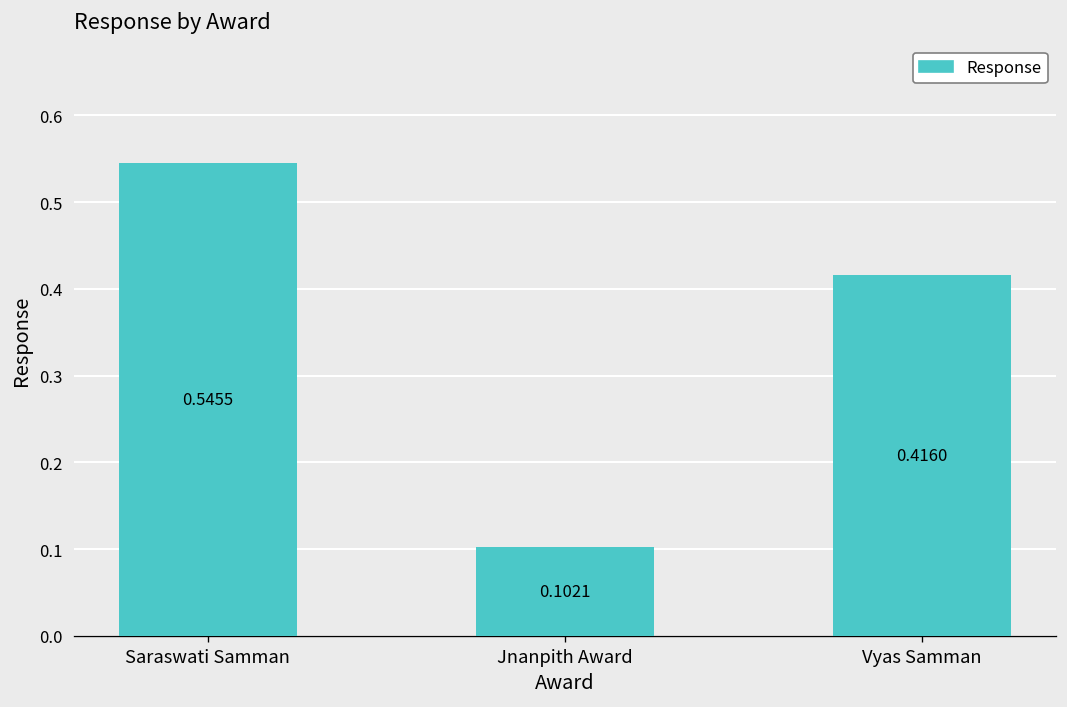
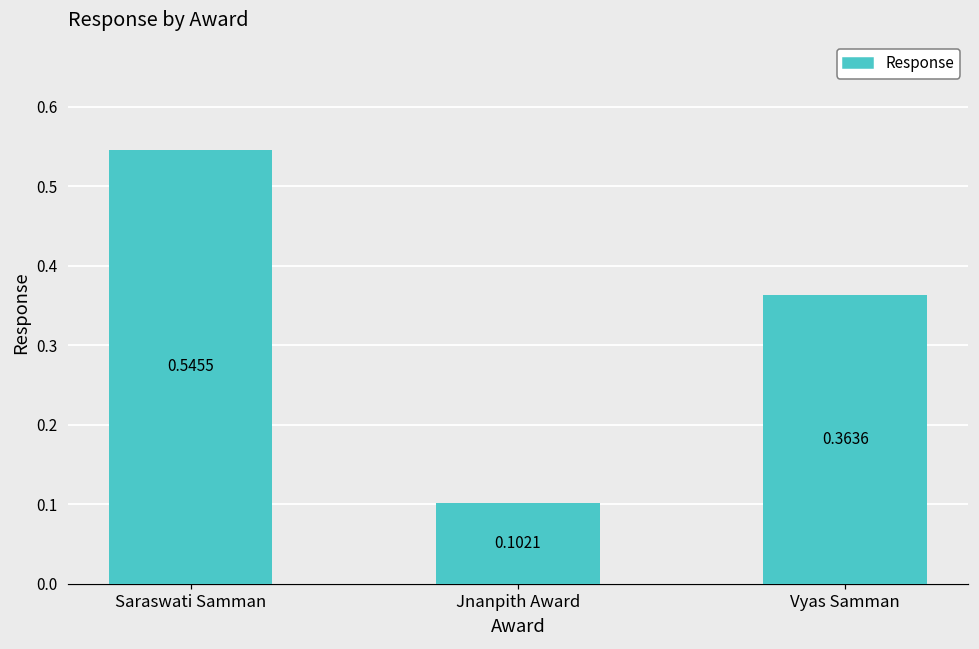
Vyas Samman: 0.4160 -> 0.3636
